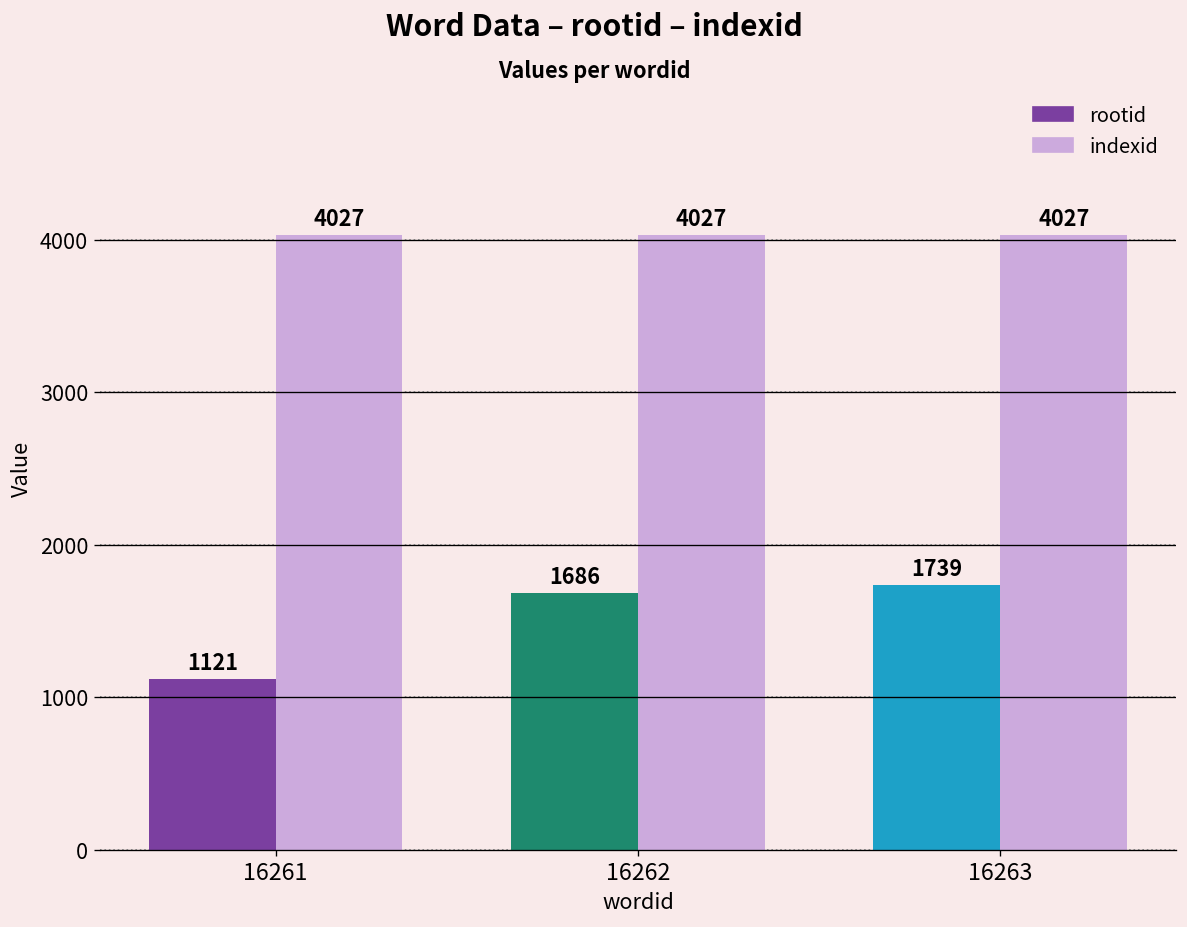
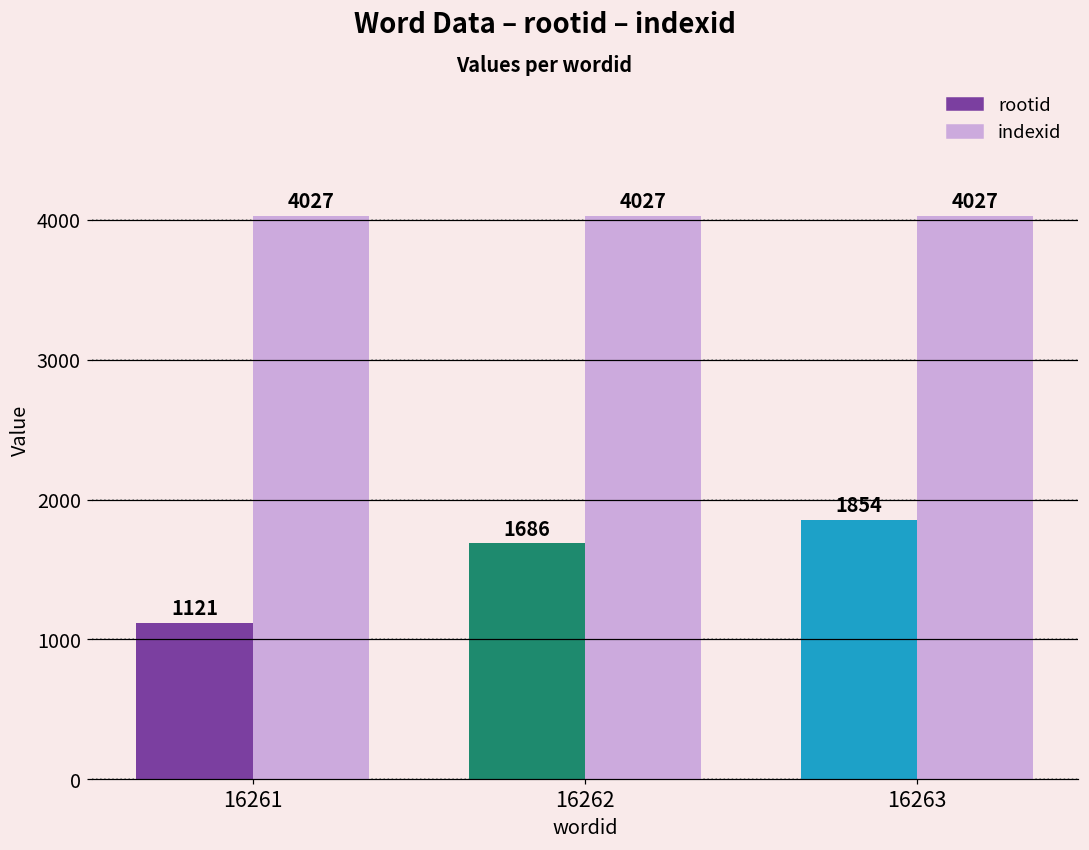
rootid, 16263: 1739 -> 1854
